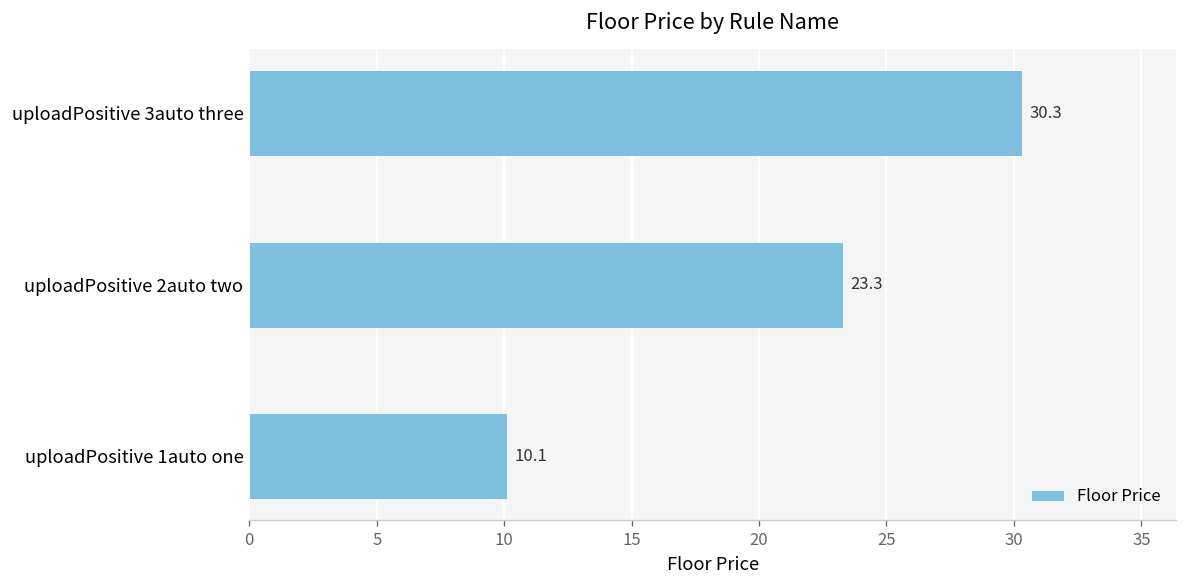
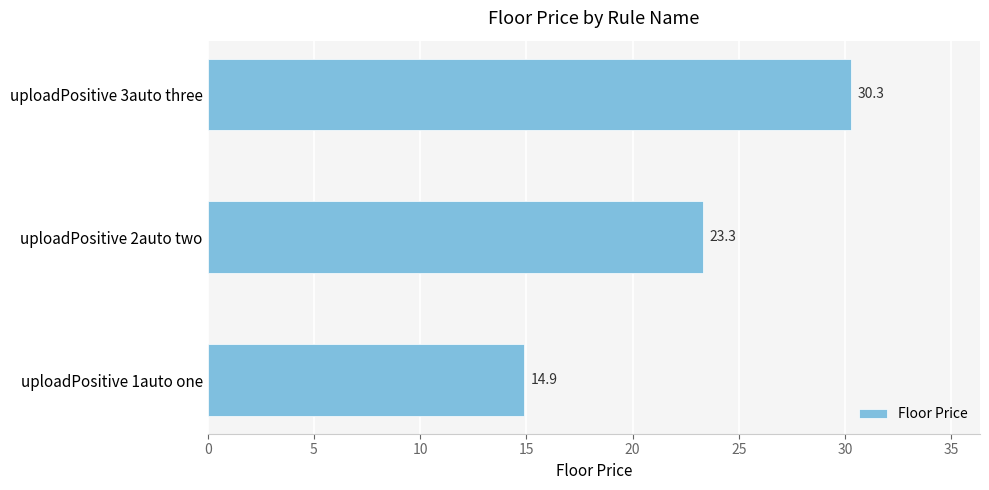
uploadPositive 1auto one: 10.1 -> 14.9
